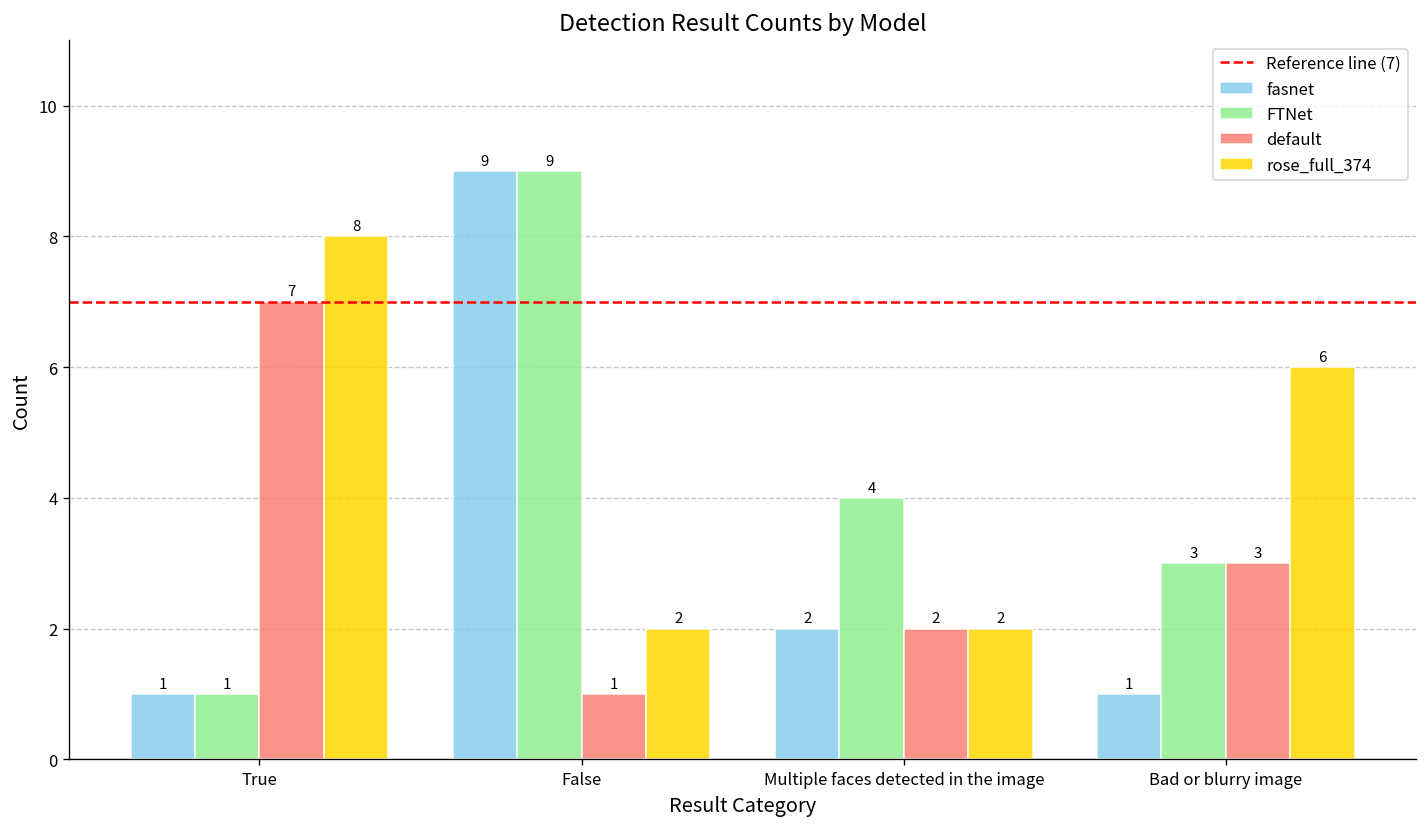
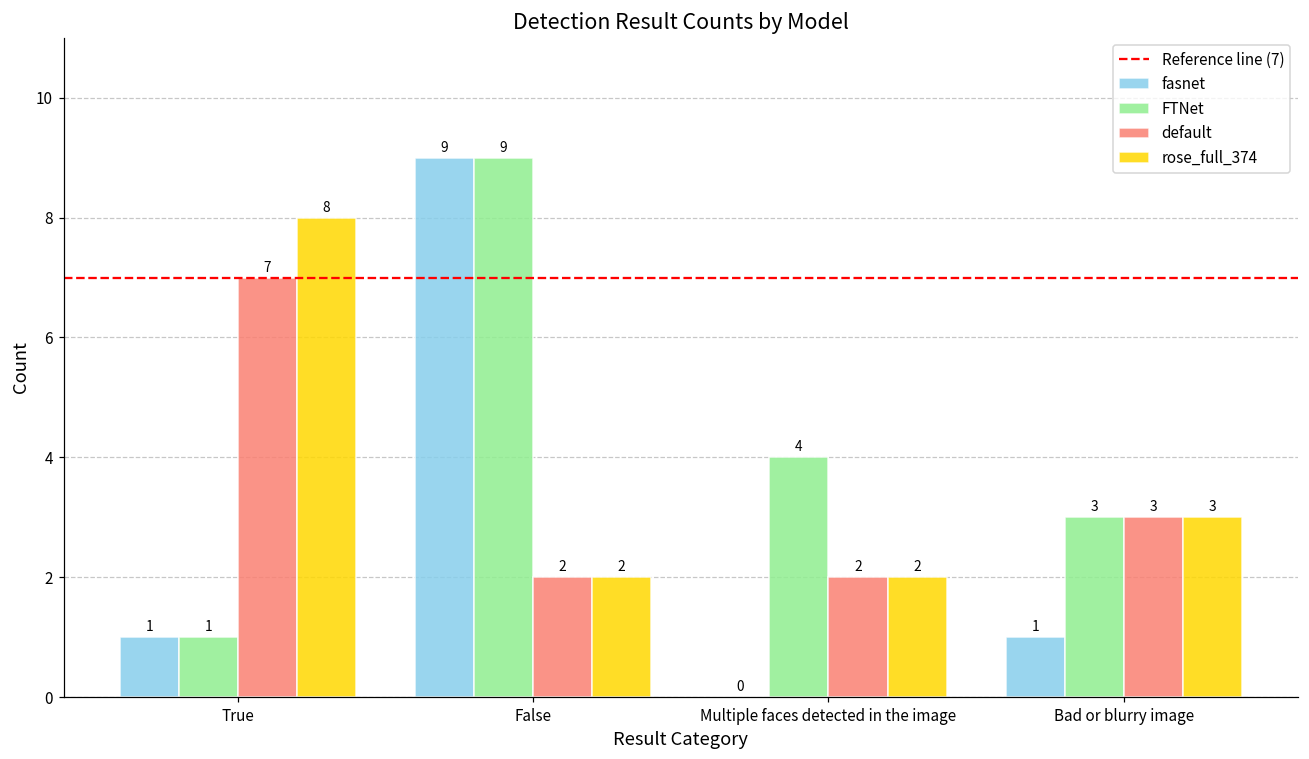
default, False: 1 -> 2
fasnet, Multiple faces detected in the image: 2 -> 0
rose_full_374, Bad or blurry image: 6 -> 3
